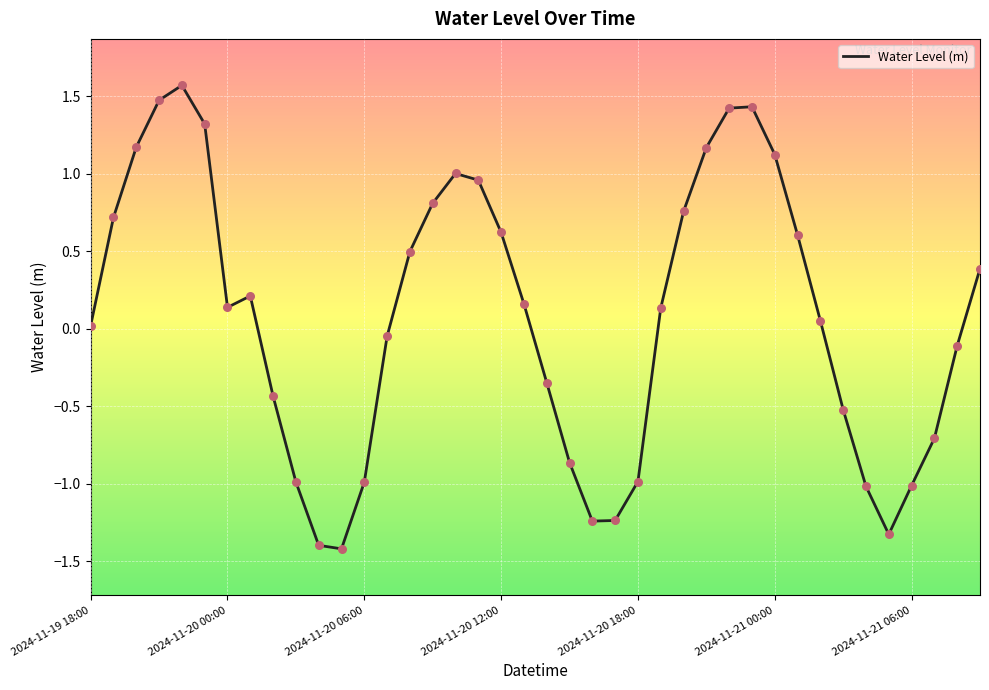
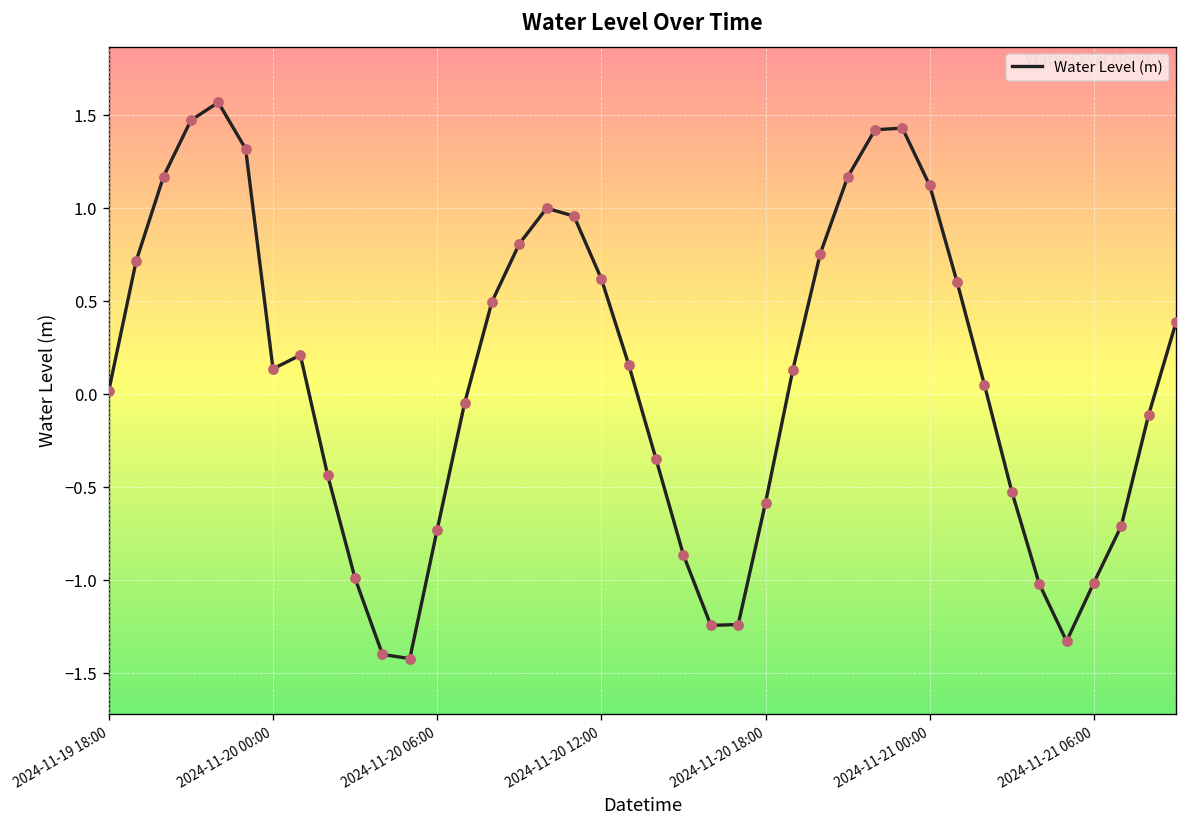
2024-11-20 06:00: -0.99 -> -0.73
2024-11-20 18:00: -0.99 -> -0.58
